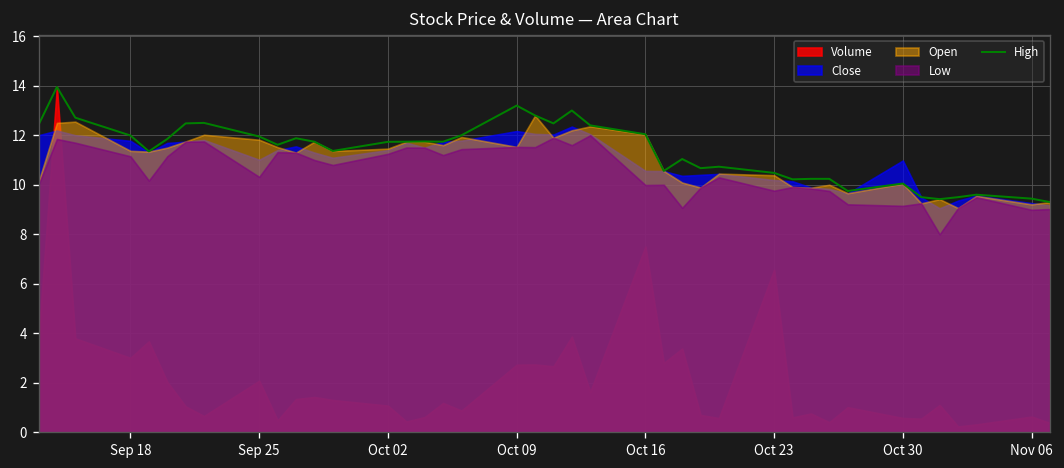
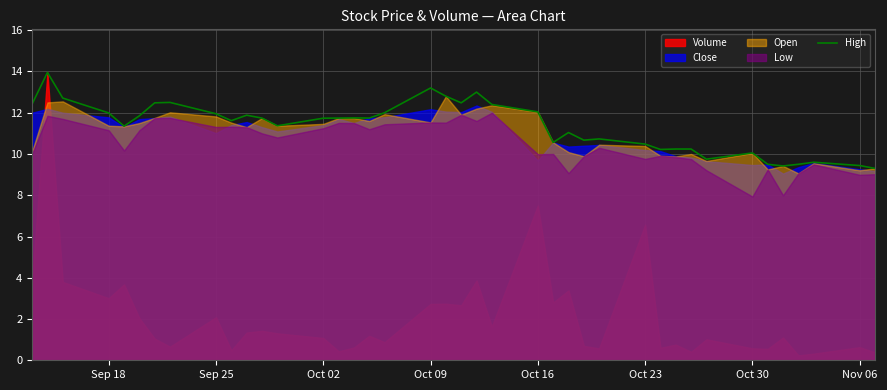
Low, Sep 25: 10.3 -> 11.3
Close, Oct 16: 10.6 -> 9.7
Close, Oct 30: 11.0 -> 9.5
Low, Oct 30: 9.1 -> 7.9
